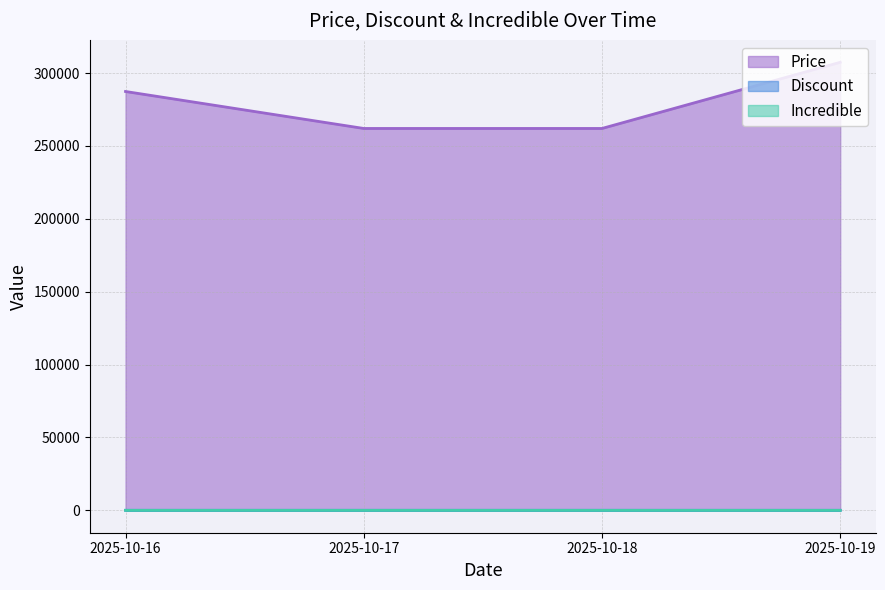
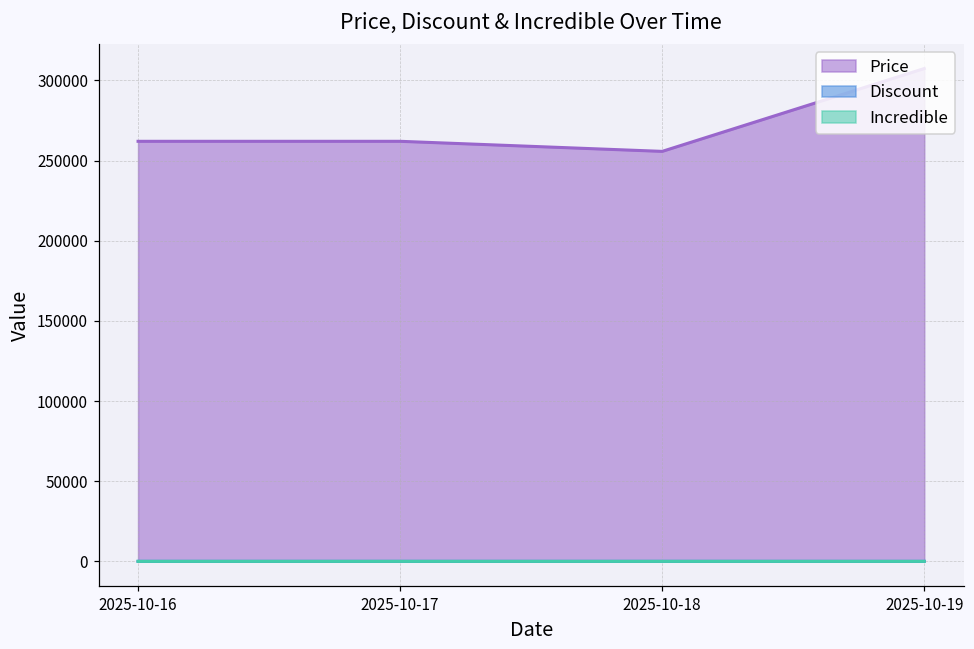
Price, 2025-10-16: 287000 -> 262000
Price, 2025-10-18: 262000 -> 256000
